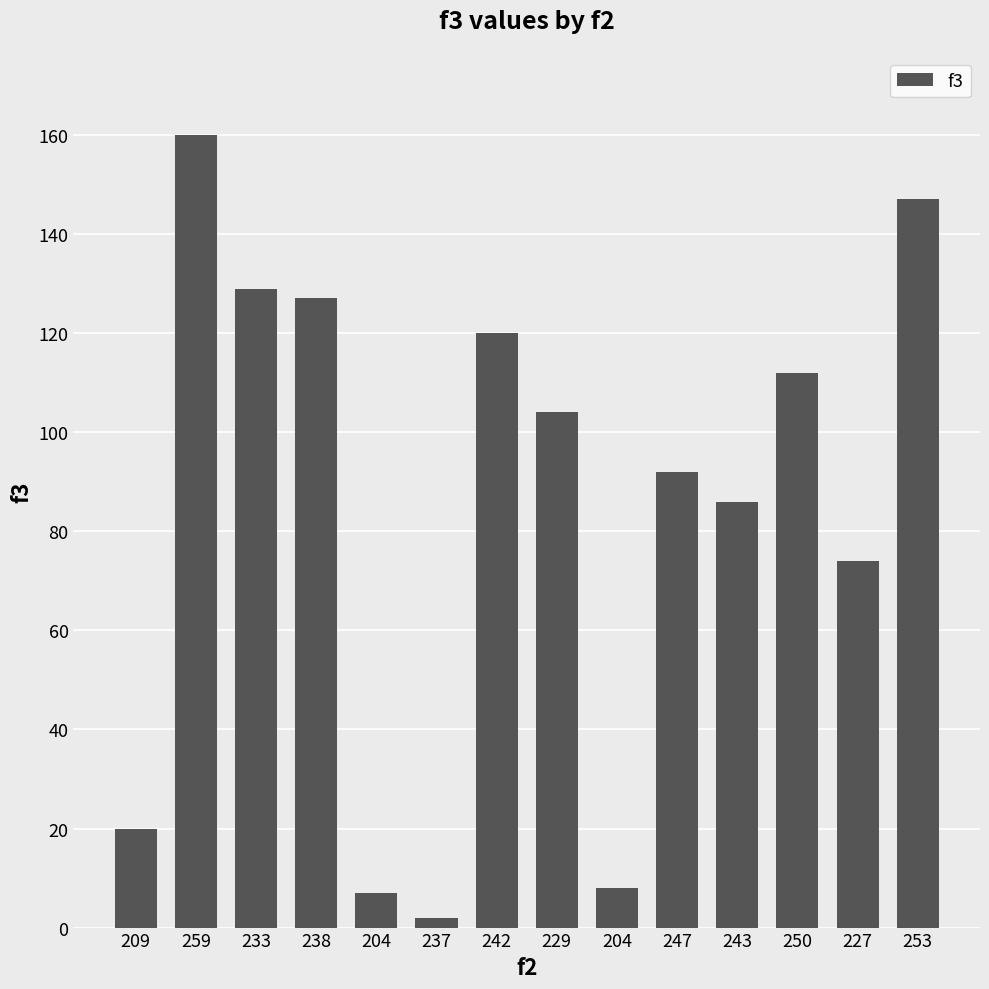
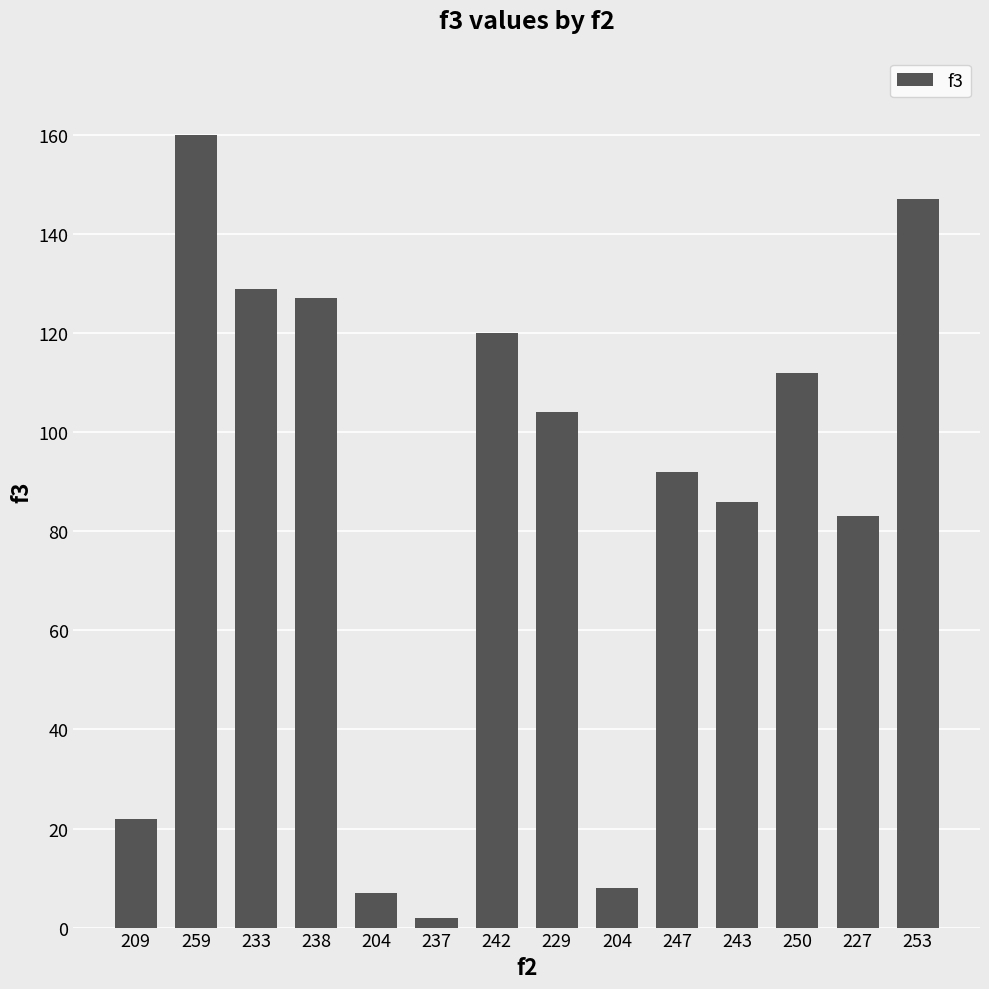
209: 20 -> 22
227: 74 -> 83
